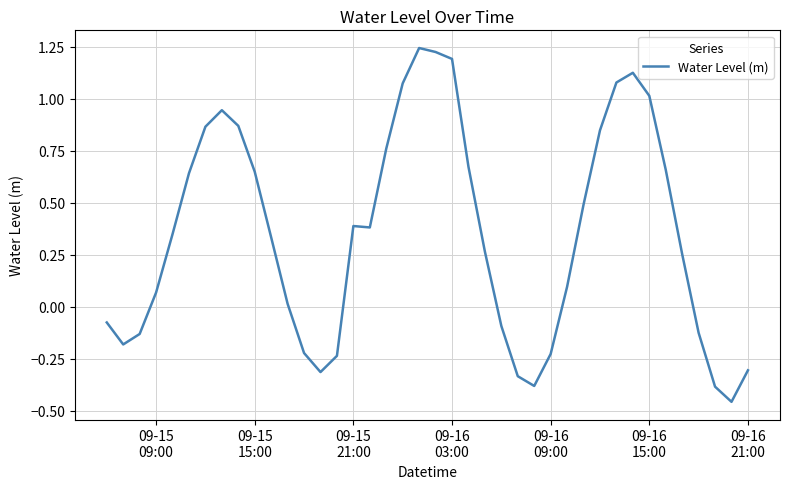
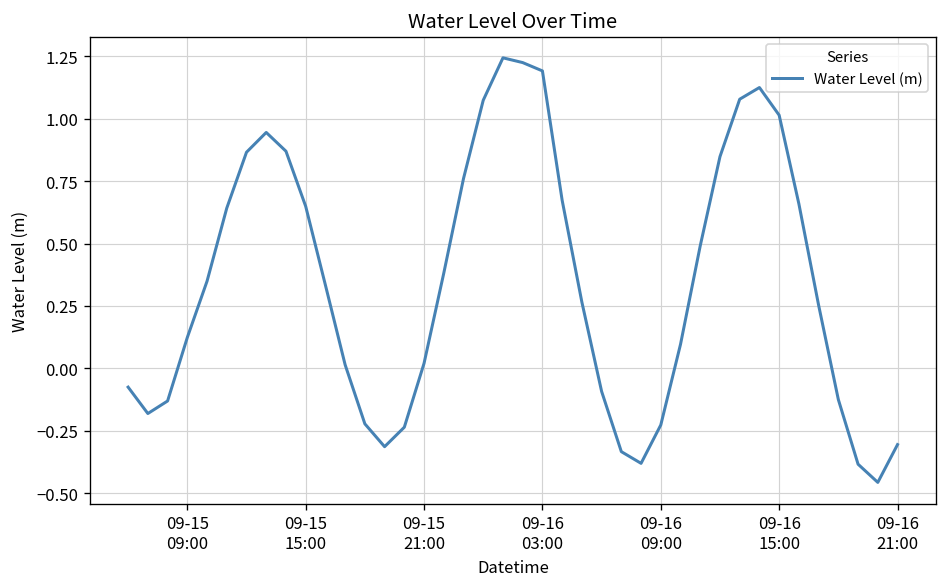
09-15 09:00: 0.07 -> 0.12
09-15 21:00: 0.39 -> 0.02
